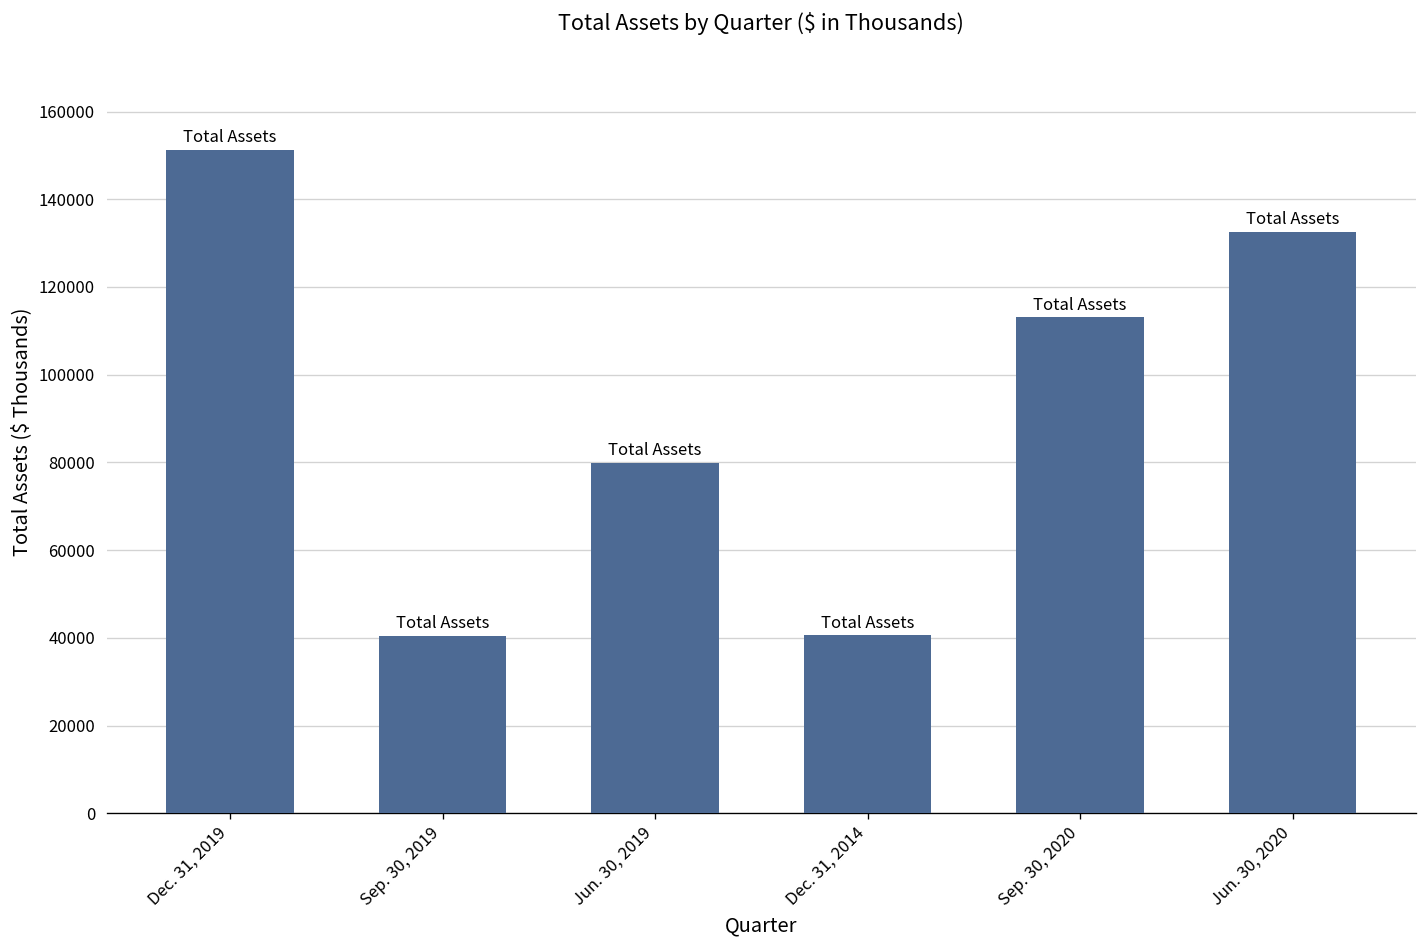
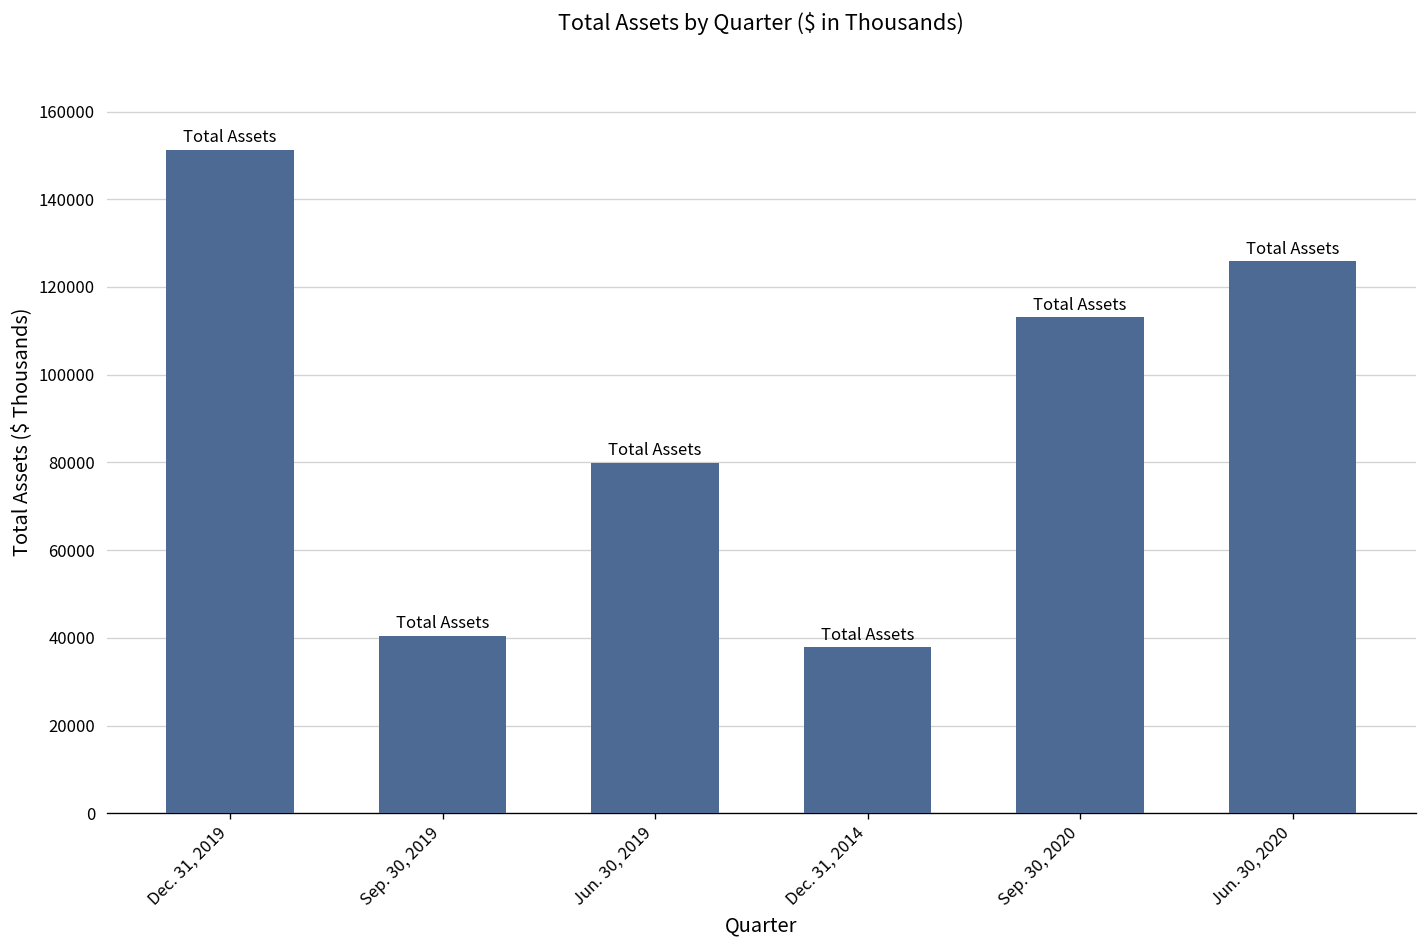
Dec. 31, 2014: 41000 -> 38000
Jun. 30, 2020: 133000 -> 126000
